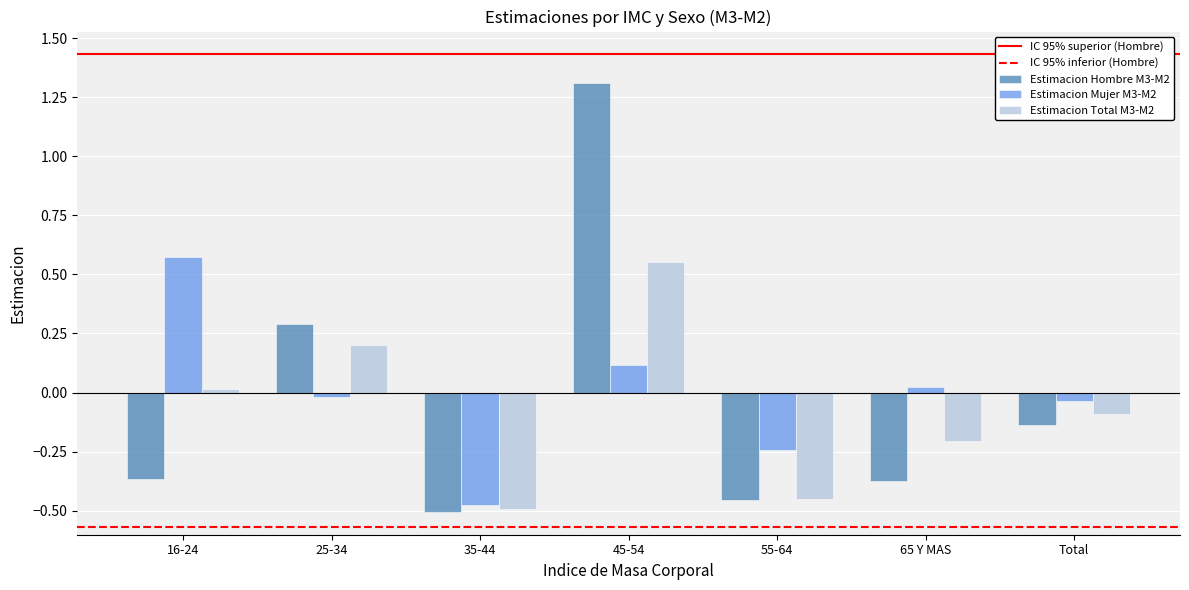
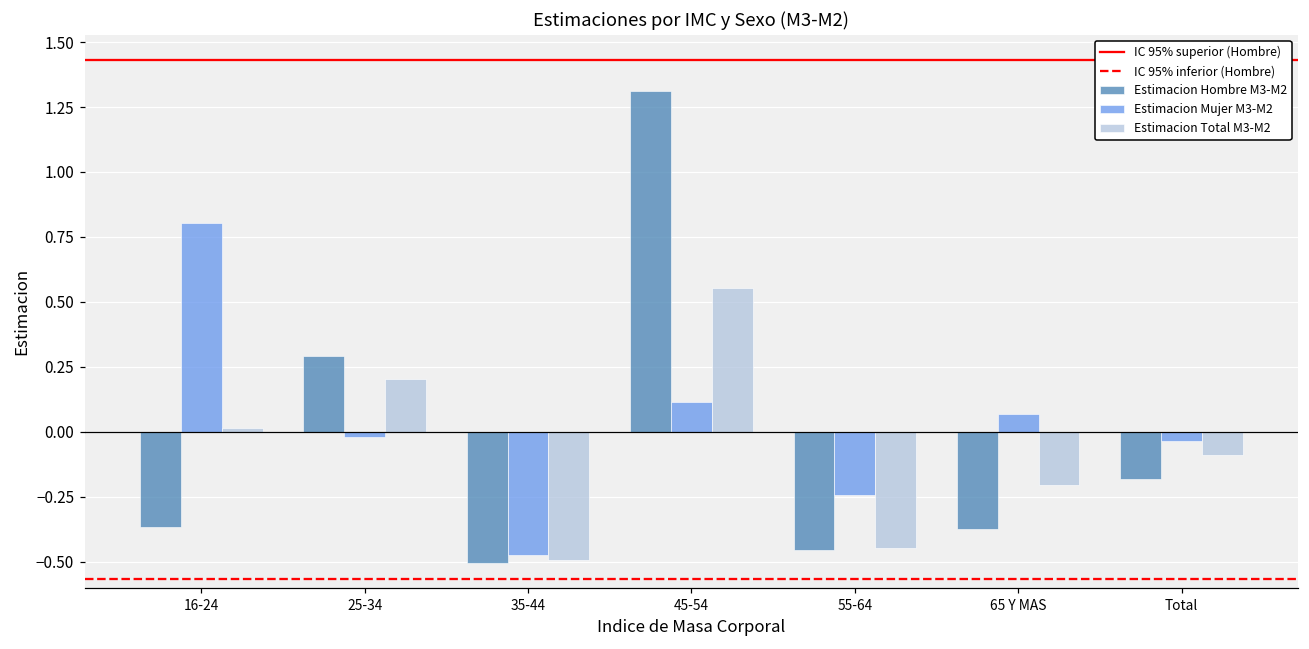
Estimacion Mujer M3-M2, 16-24: 0.58 -> 0.80
Estimacion Mujer M3-M2, 65 Y MAS: 0.02 -> 0.07
Estimacion Hombre M3-M2, Total: -0.14 -> -0.18
